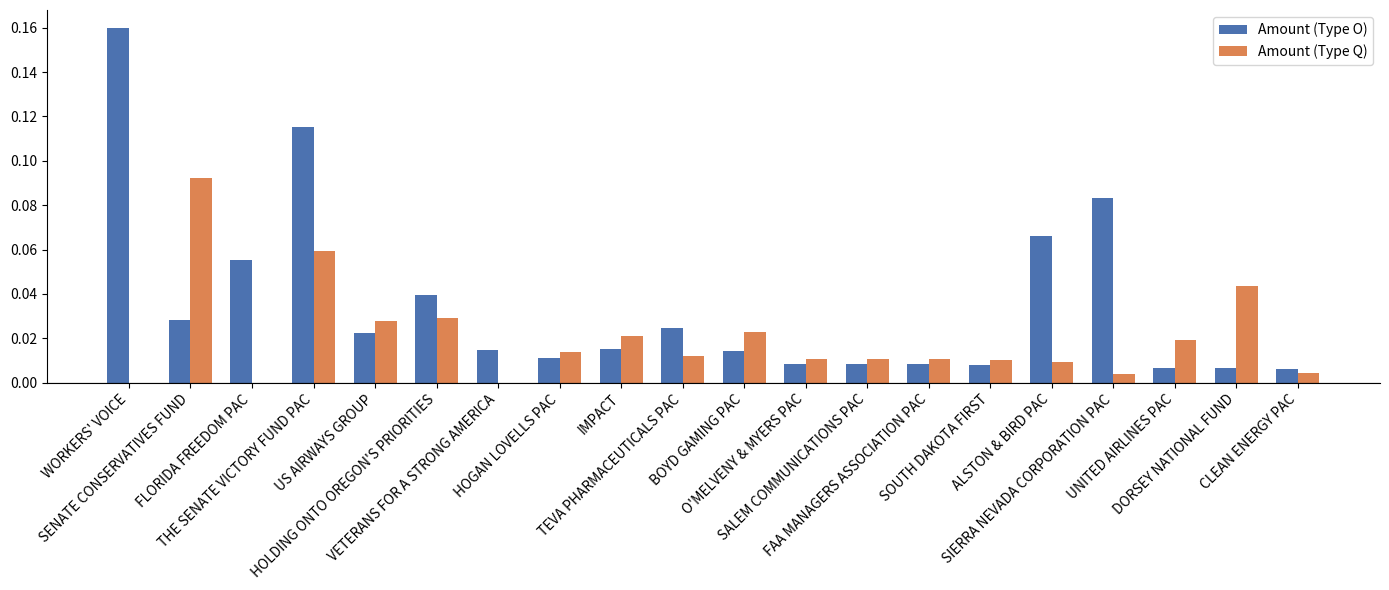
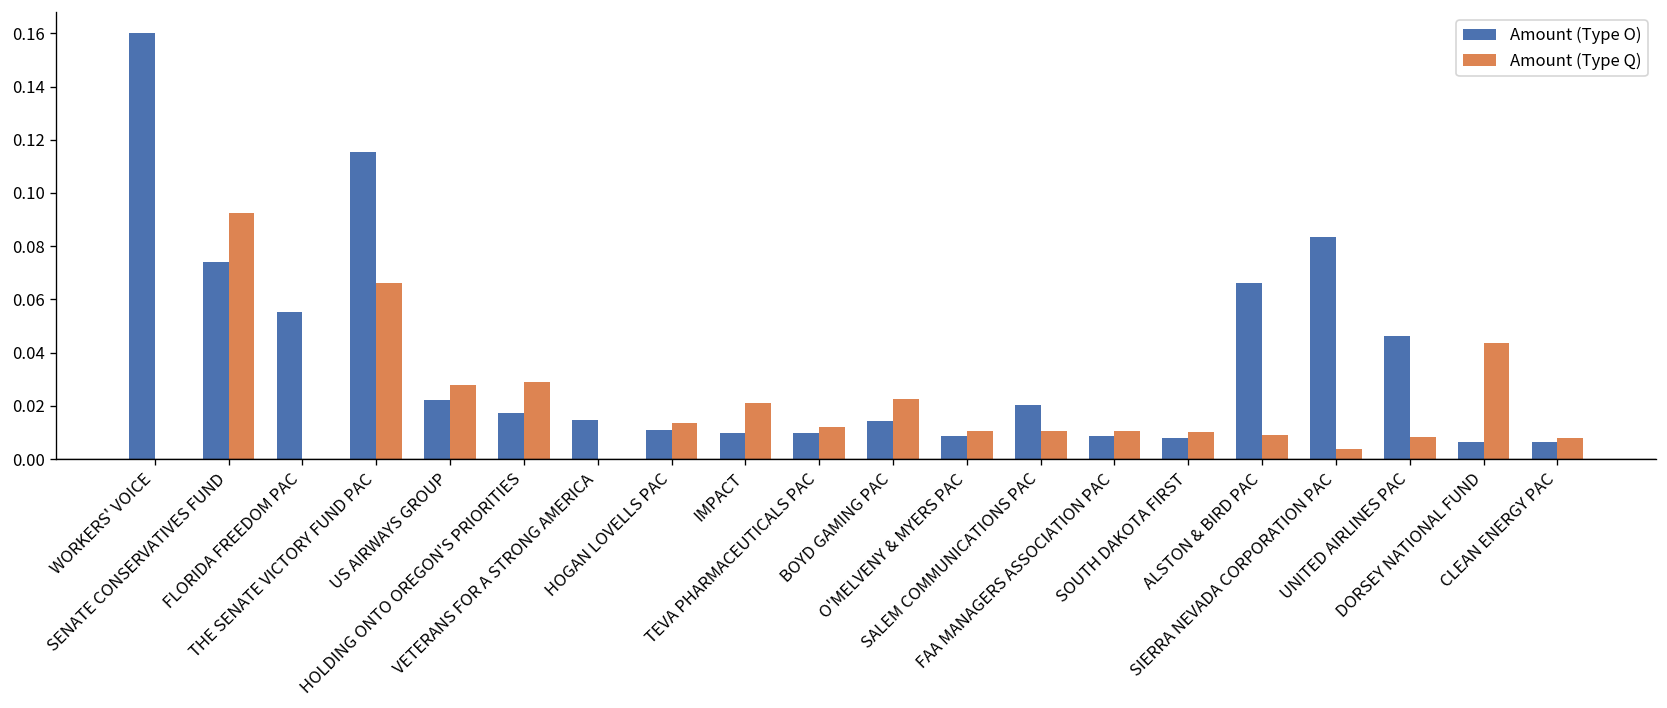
Amount (Type O), SENATE CONSERVATIVES FUND: 0.028 -> 0.074
Amount (Type Q), THE SENATE VICTORY FUND PAC: 0.059 -> 0.066
Amount (Type O), HOLDING ONTO OREGON'S PRIORITIES: 0.039 -> 0.017
Amount (Type O), IMPACT: 0.015 -> 0.010
Amount (Type O), TEVA PHARMACEUTICALS PAC: 0.025 -> 0.010
Amount (Type O), SALEM COMMUNICATIONS PAC: 0.009 -> 0.021
Amount (Type O), UNITED AIRLINES PAC: 0.007 -> 0.046
Amount (Type Q), UNITED AIRLINES PAC: 0.019 -> 0.008
Amount (Type Q), CLEAN ENERGY PAC: 0.004 -> 0.008
